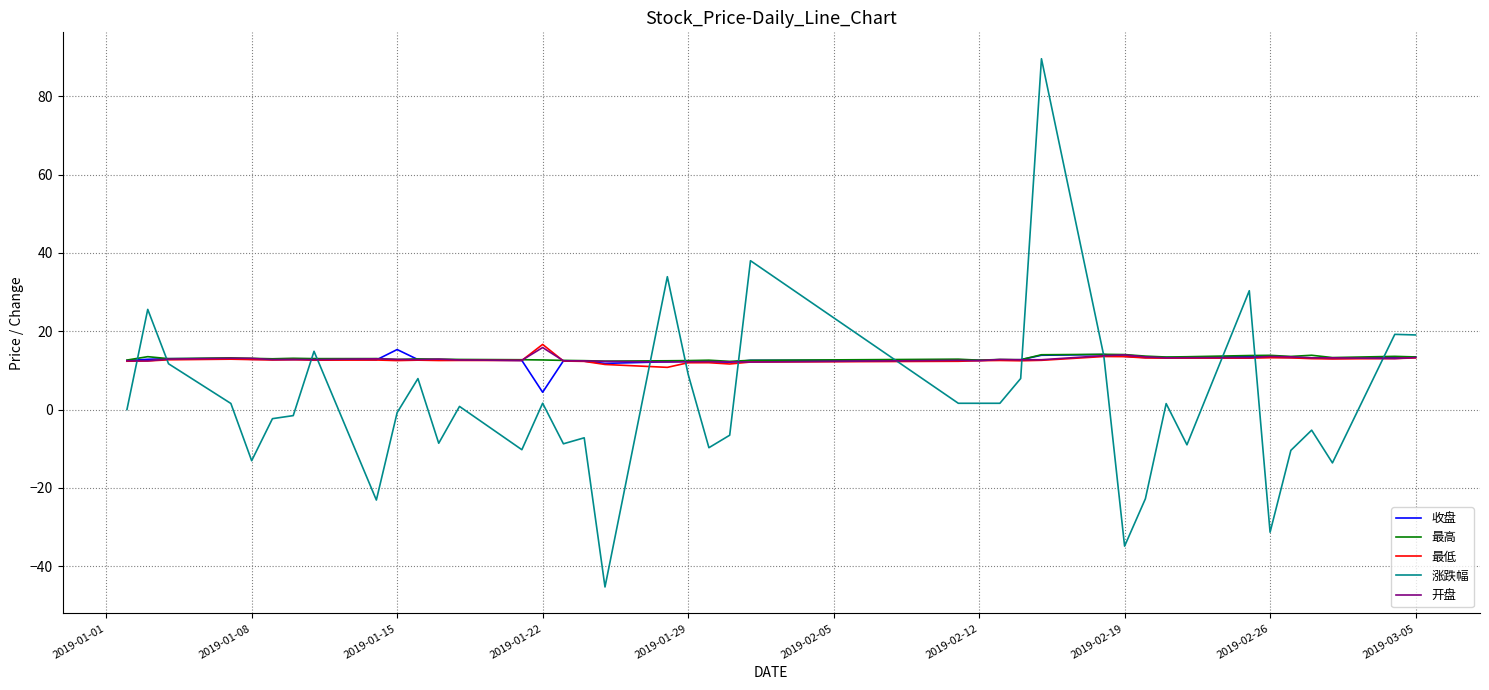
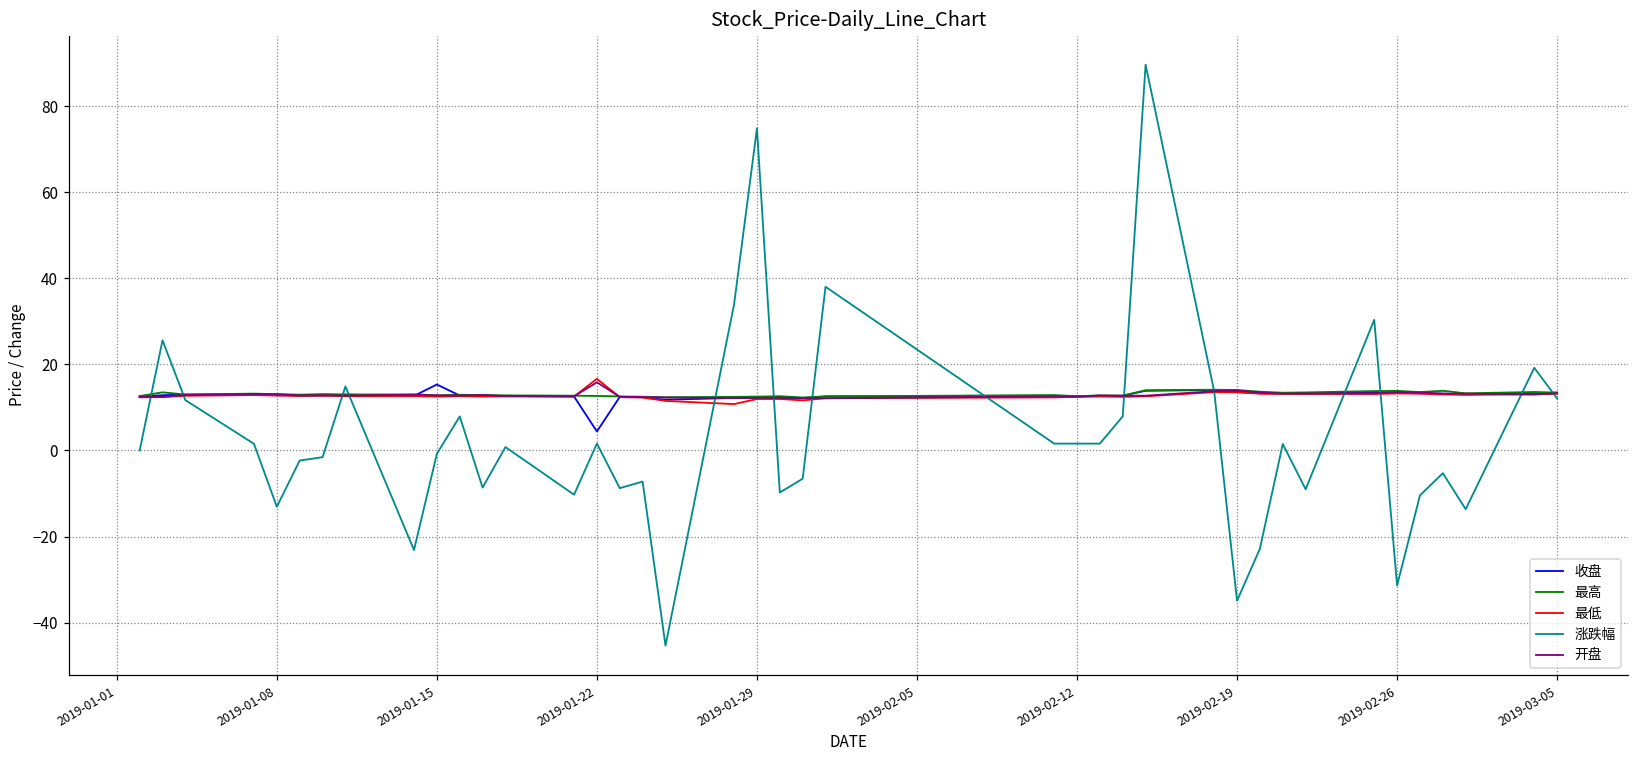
涨跌幅, 2019-01-29: 9 -> 75
涨跌幅, 2019-03-05: 19 -> 12
